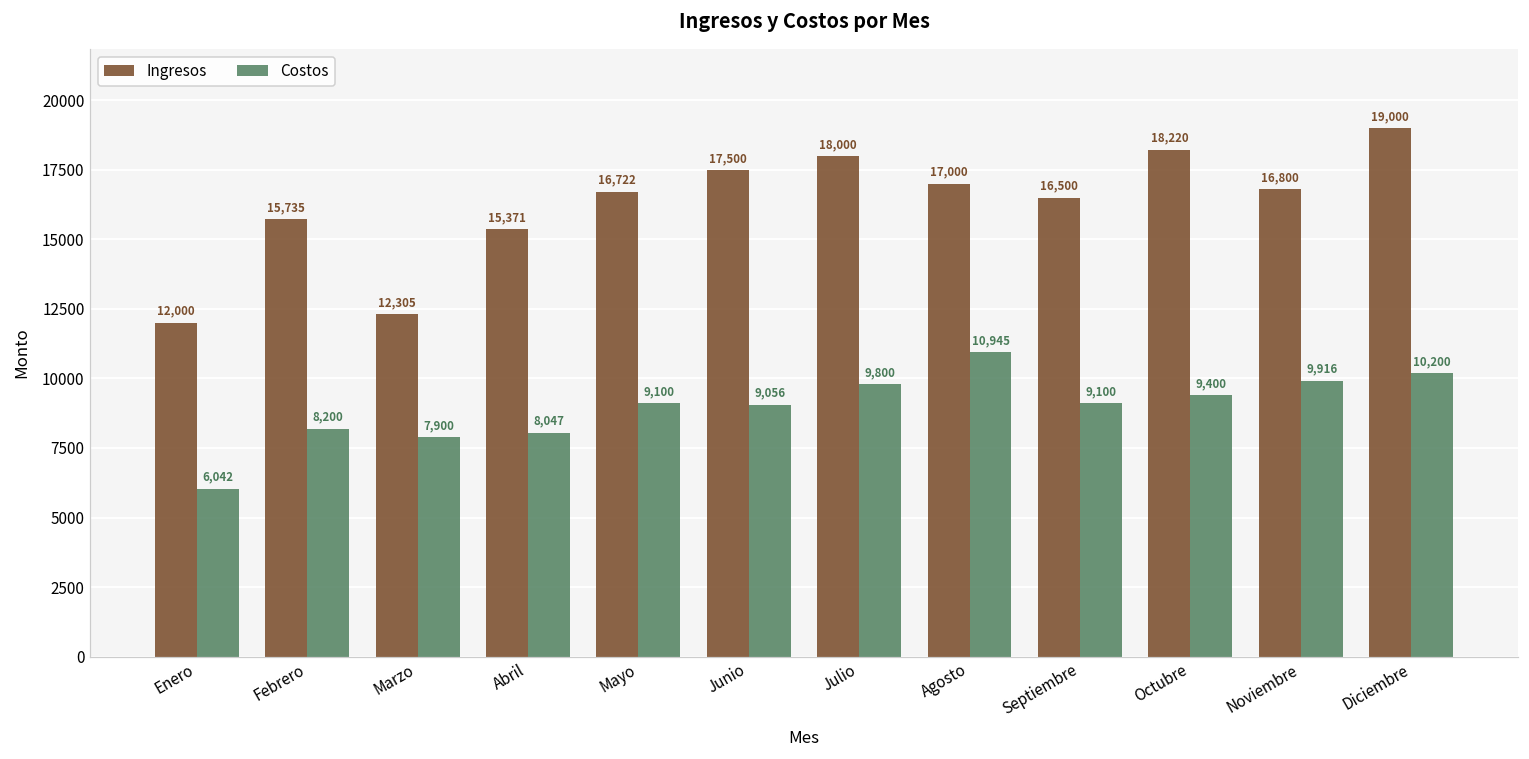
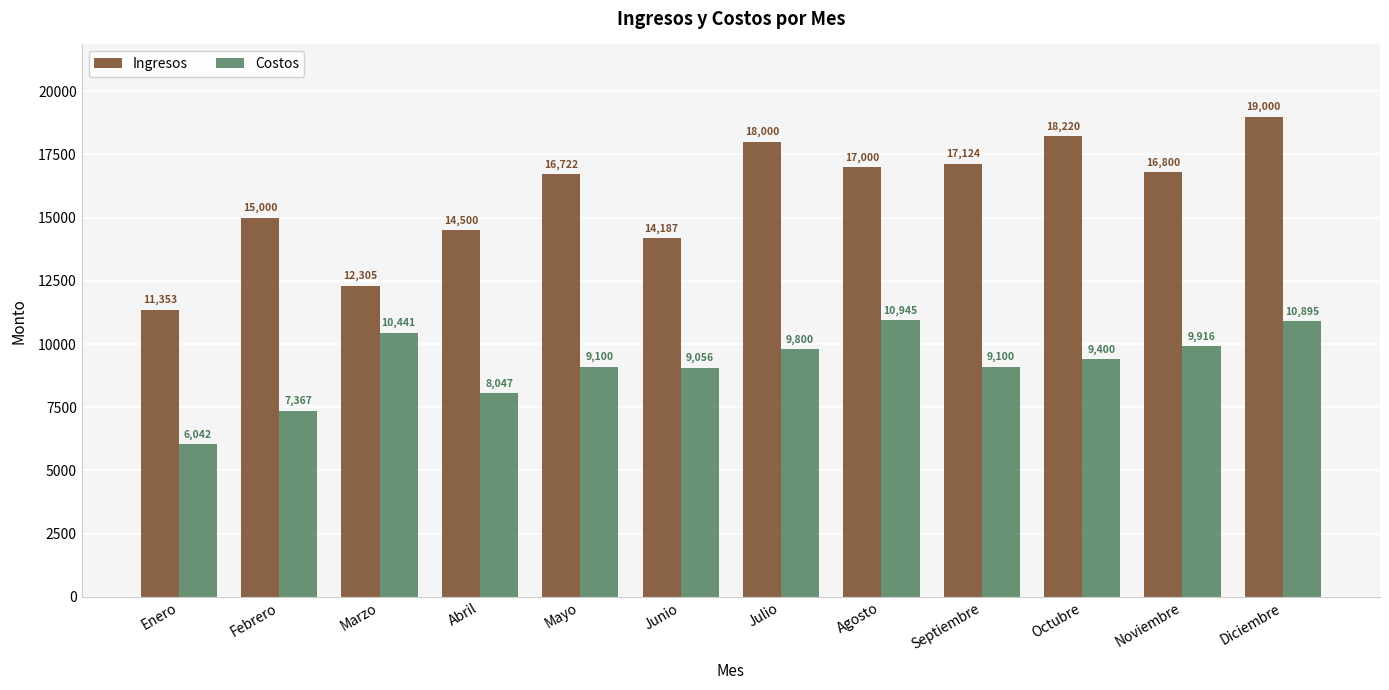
Ingresos, Enero: 12,000 -> 11,353
Ingresos, Febrero: 15,735 -> 15,000
Costos, Febrero: 8,200 -> 7,367
Costos, Marzo: 7,900 -> 10,441
Ingresos, Abril: 15,371 -> 14,500
Ingresos, Junio: 17,500 -> 14,187
Ingresos, Septiembre: 16,500 -> 17,124
Costos, Diciembre: 10,200 -> 10,895
